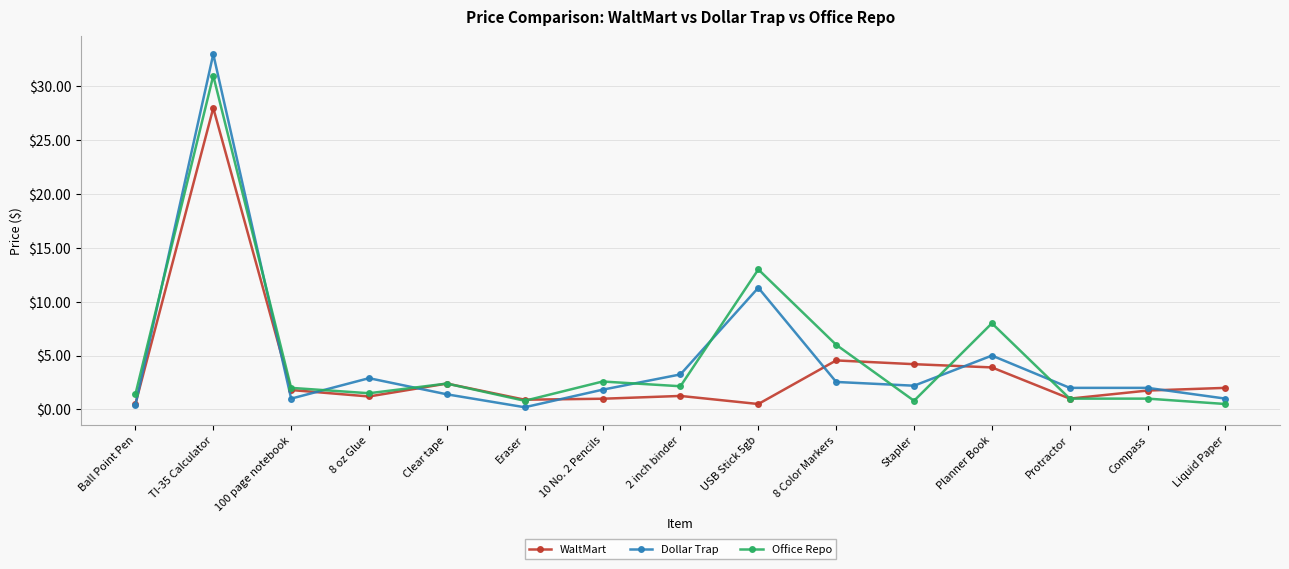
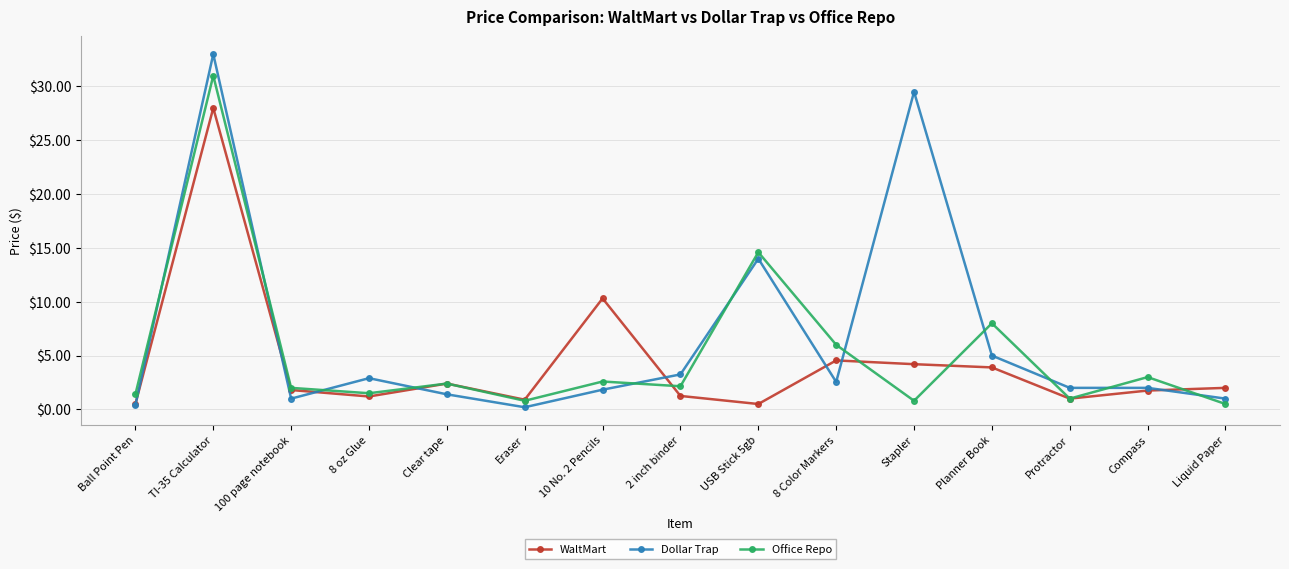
WaltMart, 10 No. 2 Pencils: $1.0 -> $10.3
Dollar Trap, USB Stick 5gb: $11.3 -> $14.0
Office Repo, USB Stick 5gb: $13.0 -> $14.6
Dollar Trap, Stapler: $2.2 -> $29.5
Office Repo, Compass: $1 -> $3
